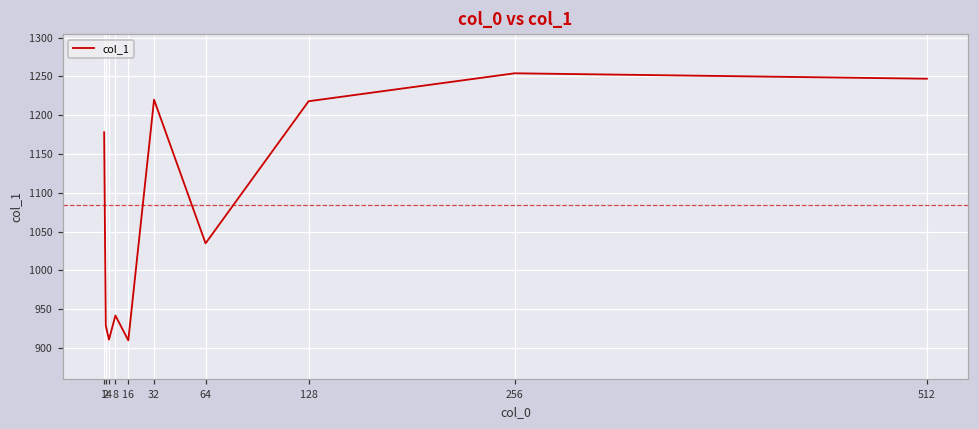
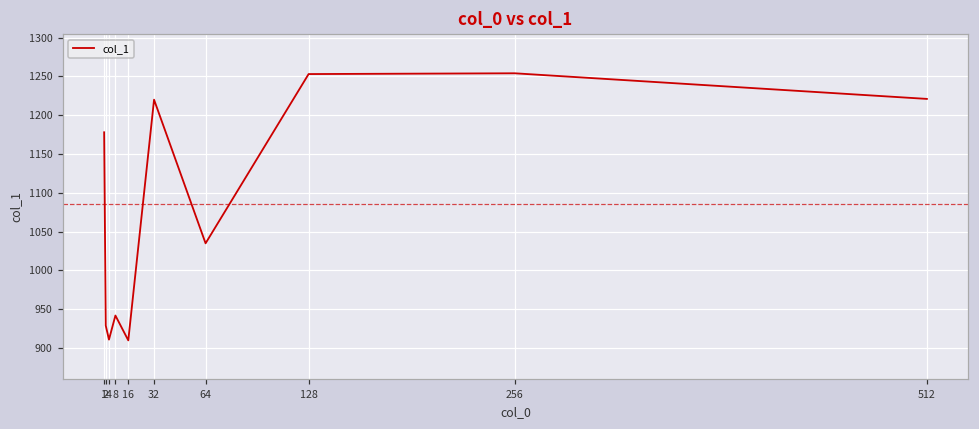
128: 1220 -> 1250
512: 1250 -> 1220
